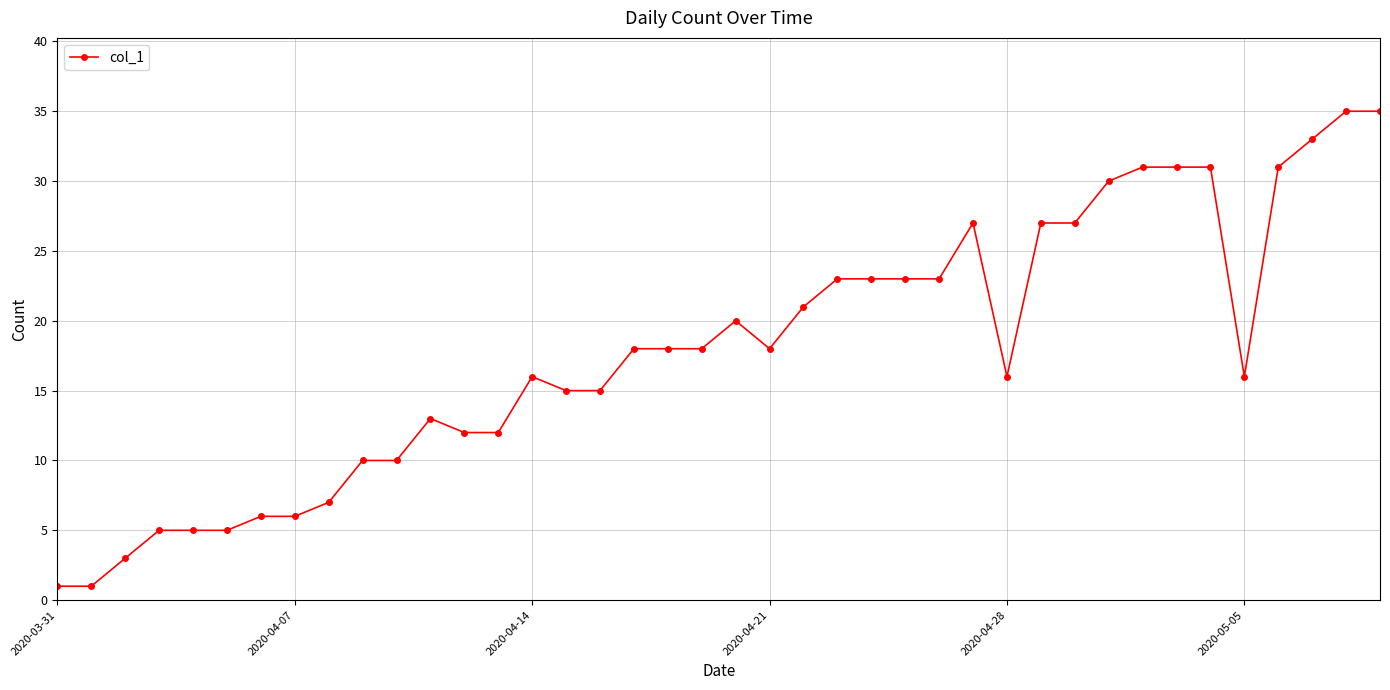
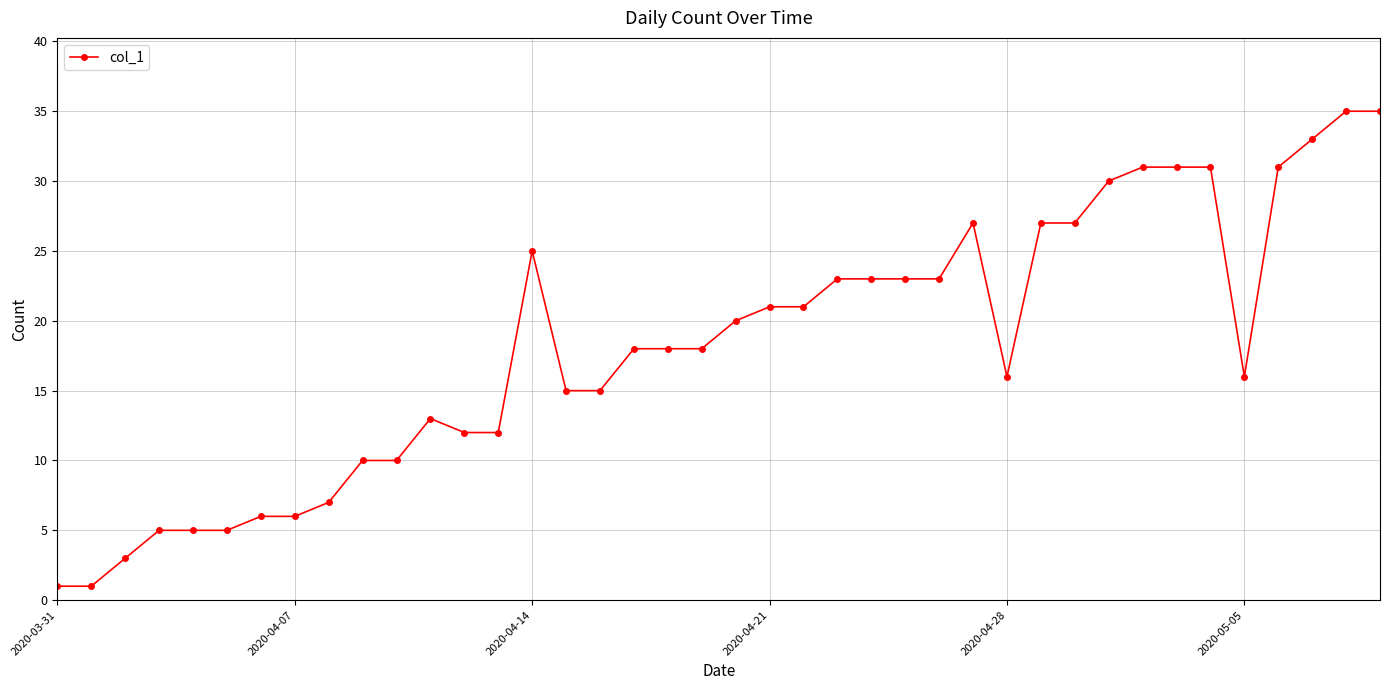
2020-04-14: 16 -> 25
2020-04-21: 18 -> 21
